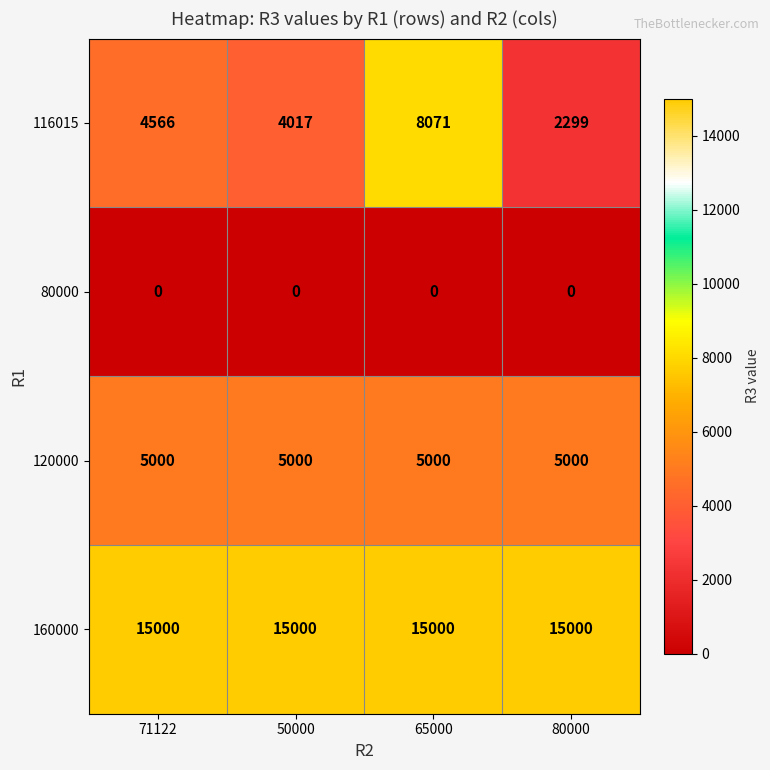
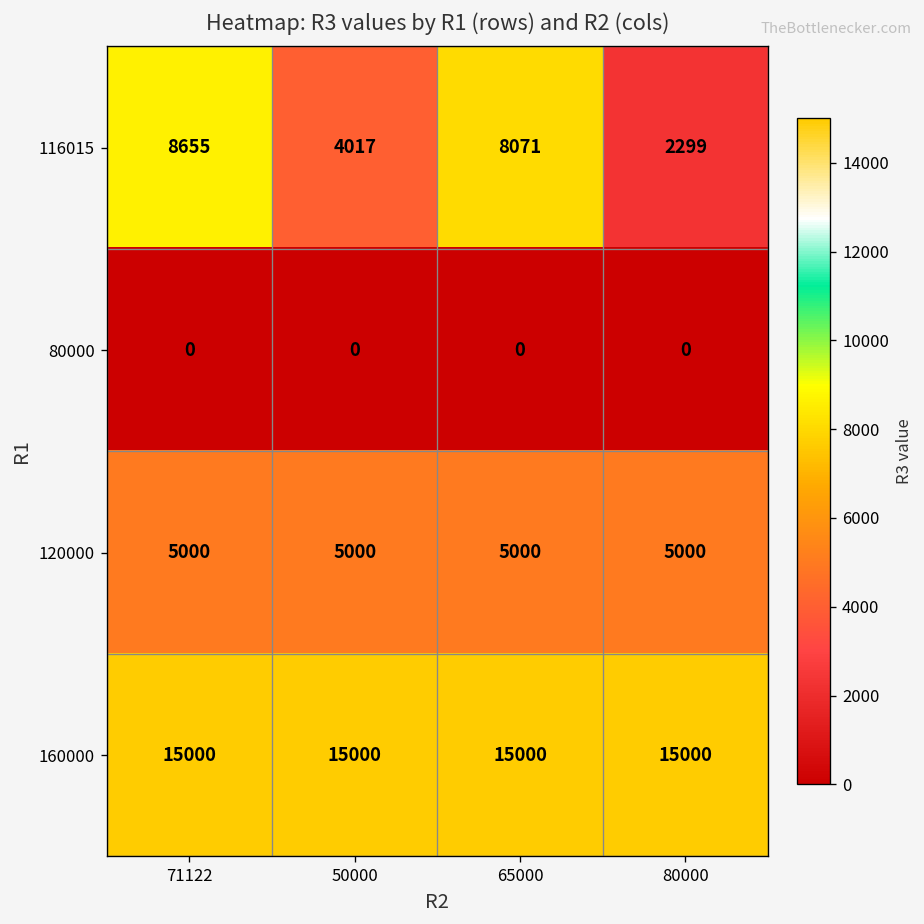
116015, 71122: 4566 -> 8655
